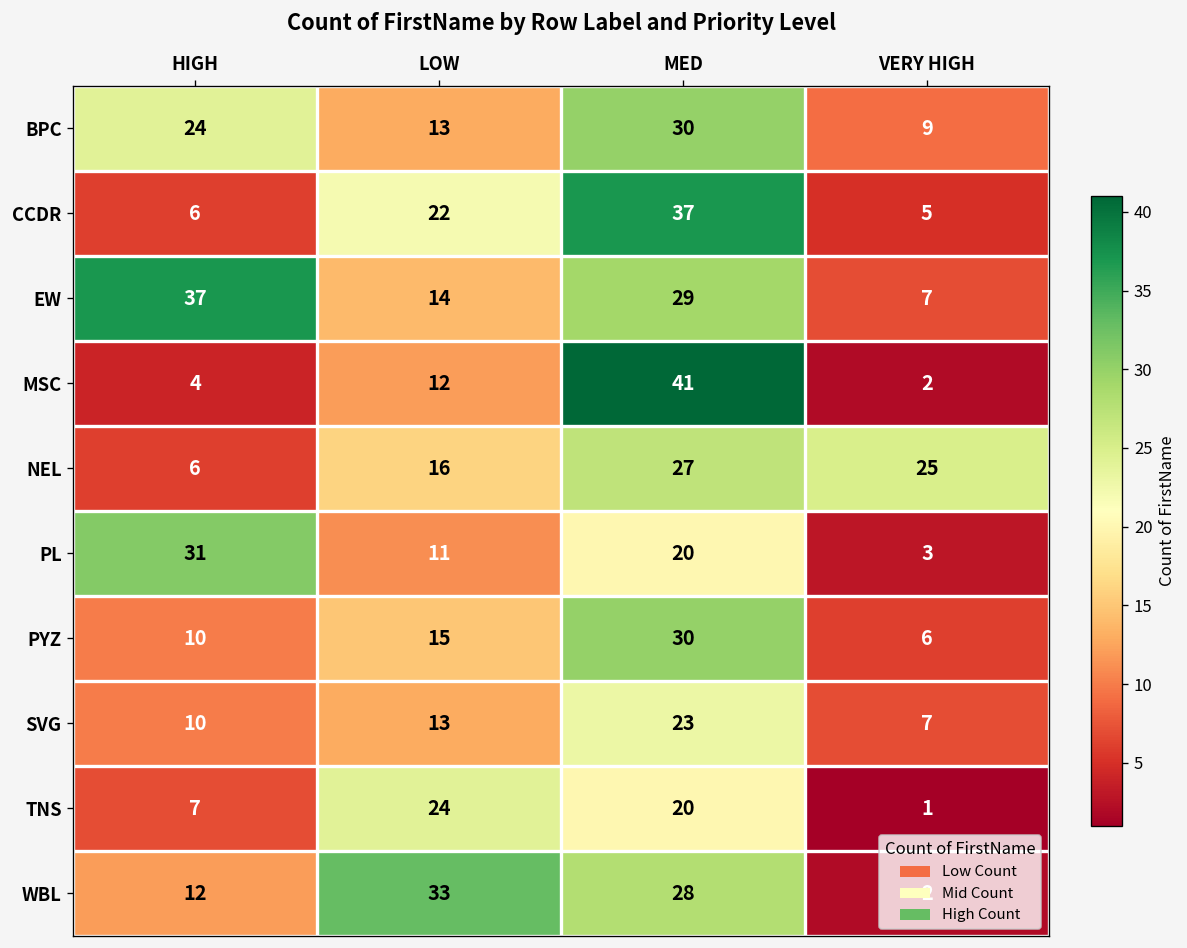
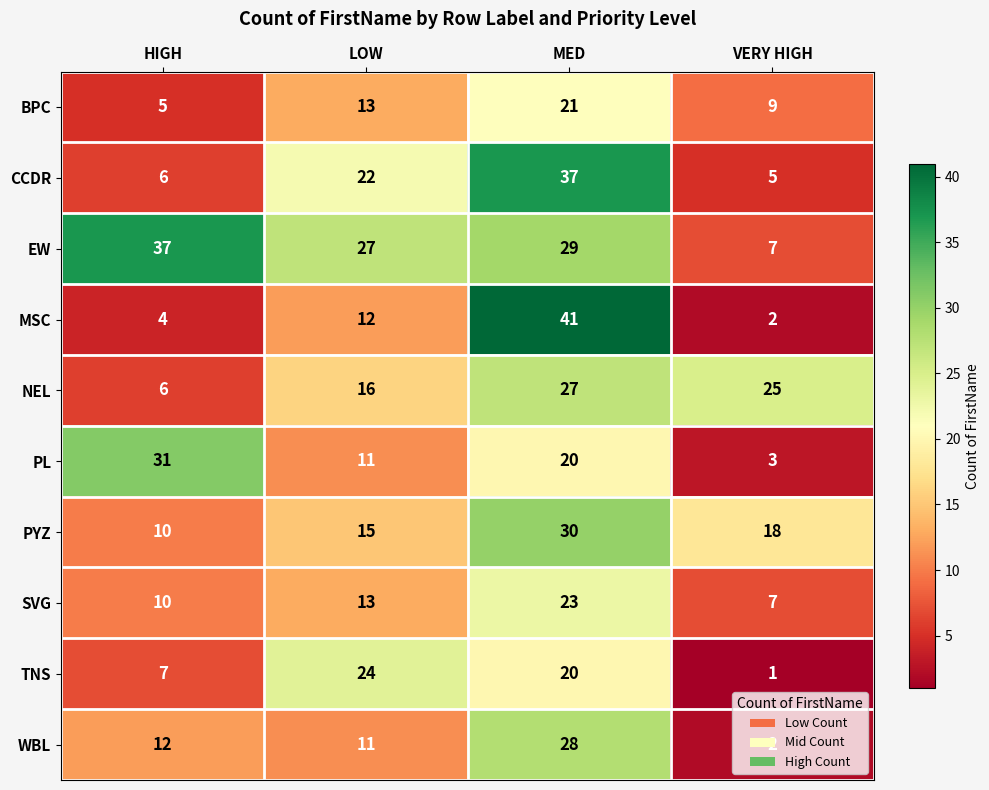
BPC, HIGH: 24 -> 5
BPC, MED: 30 -> 21
EW, LOW: 14 -> 27
PYZ, VERY HIGH: 6 -> 18
WBL, LOW: 33 -> 11
